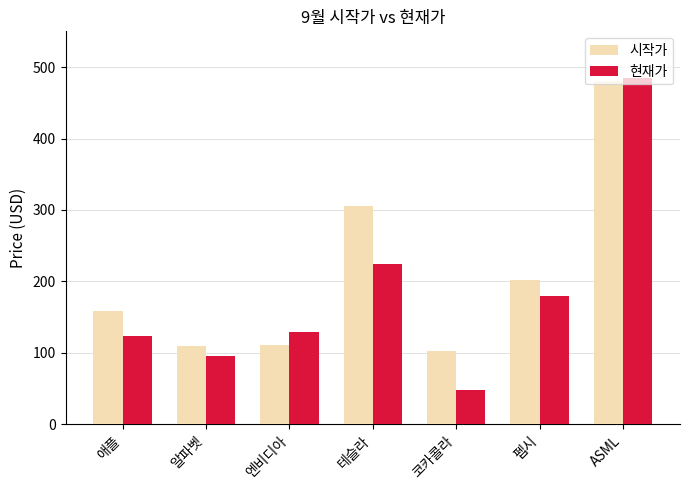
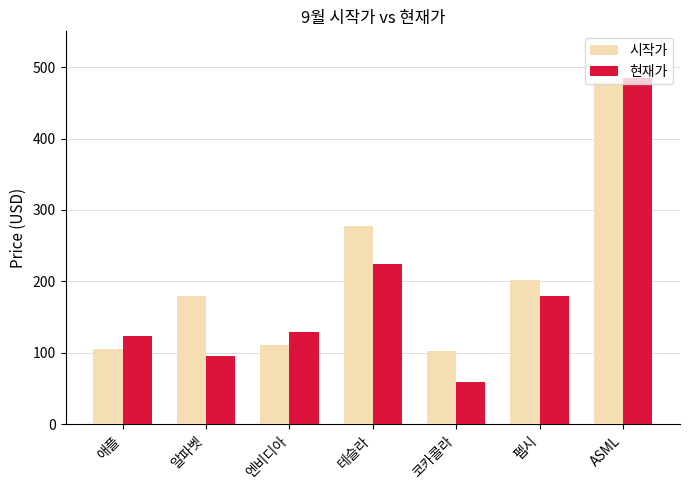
시작가, 애플: 160 -> 110
시작가, 알파벳: 110 -> 180
시작가, 테슬라: 310 -> 280
현재가, 코카콜라: 50 -> 60
